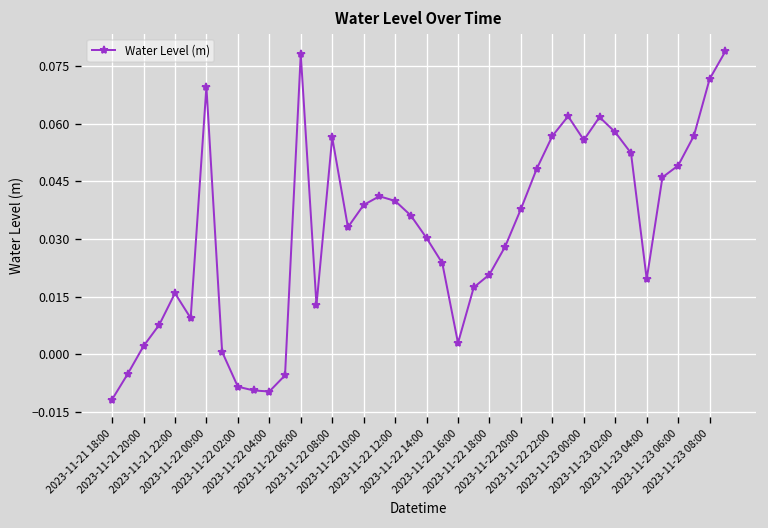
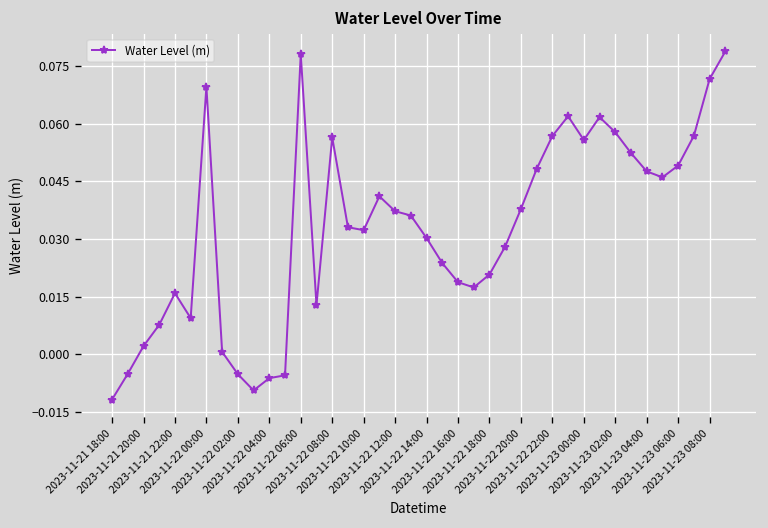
2023-11-22 02:00: -0.008 -> -0.005
2023-11-22 04:00: -0.010 -> -0.006
2023-11-22 10:00: 0.039 -> 0.032
2023-11-22 12:00: 0.040 -> 0.037
2023-11-22 16:00: 0.003 -> 0.019
2023-11-23 04:00: 0.020 -> 0.048
